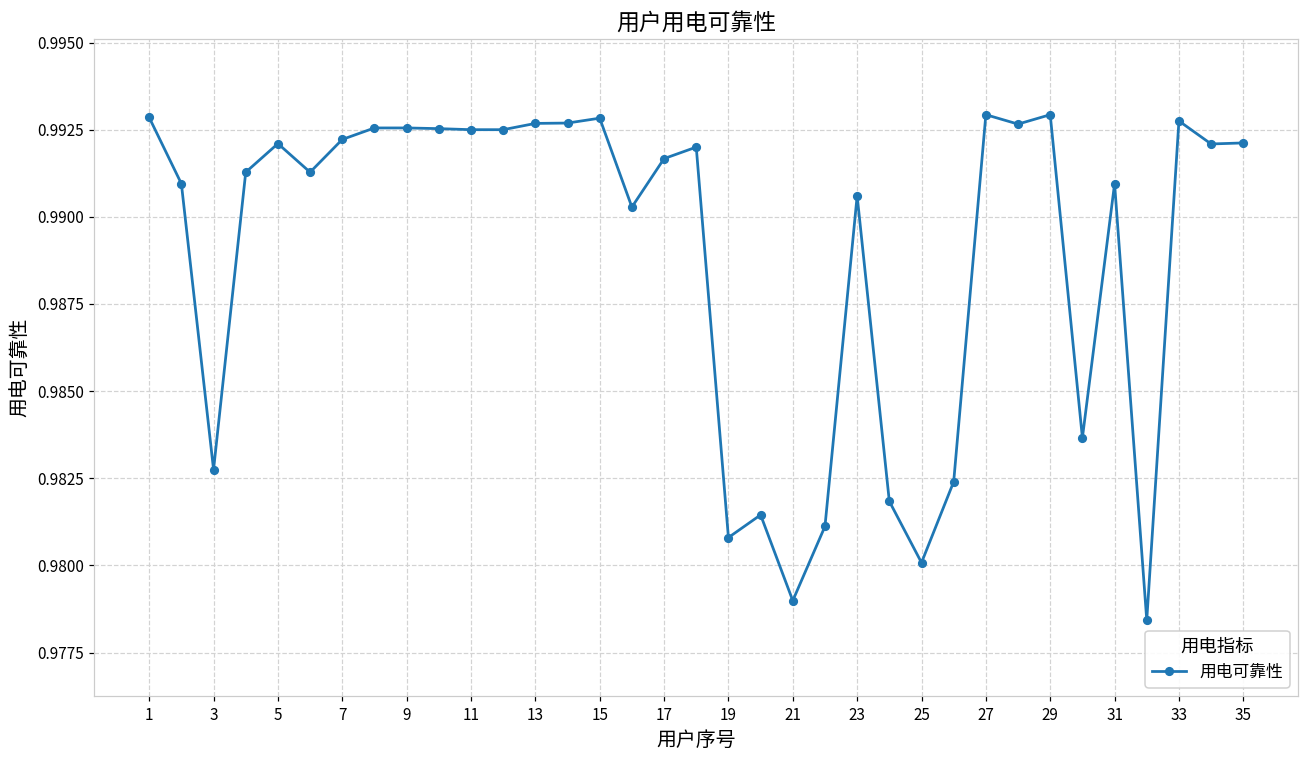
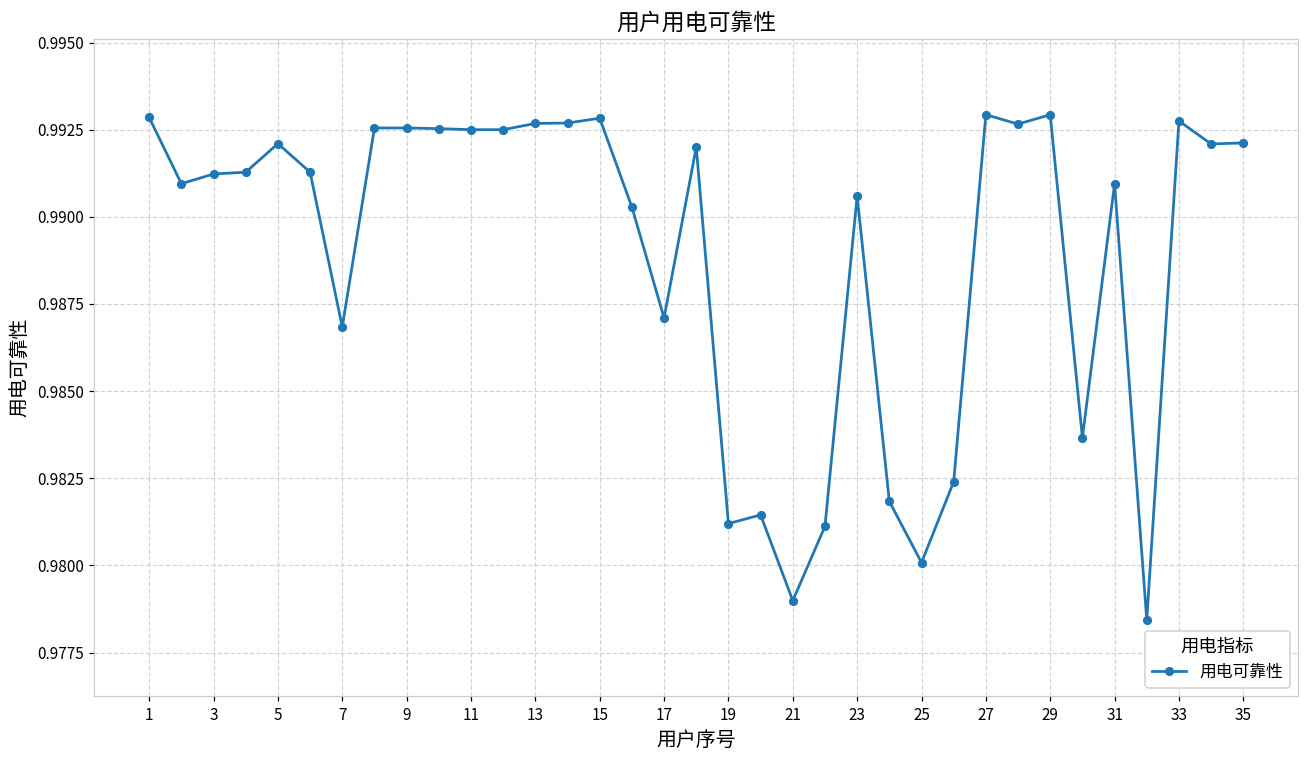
3: 0.9828 -> 0.9912
7: 0.9922 -> 0.9868
17: 0.9917 -> 0.9871
19: 0.9808 -> 0.9812
